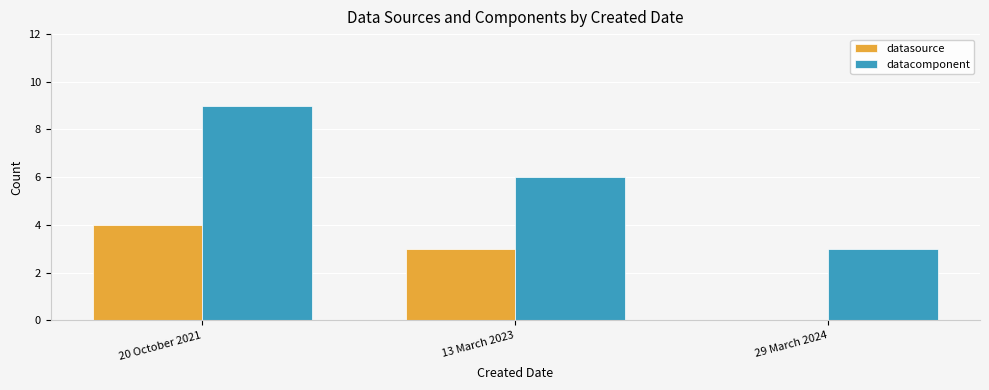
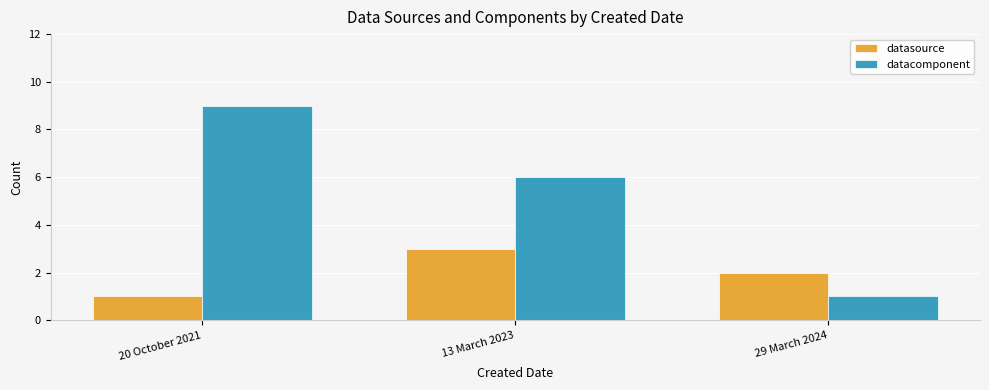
datasource, 20 October 2021: 4 -> 1
datasource, 29 March 2024: 0 -> 2
datacomponent, 29 March 2024: 3 -> 1
